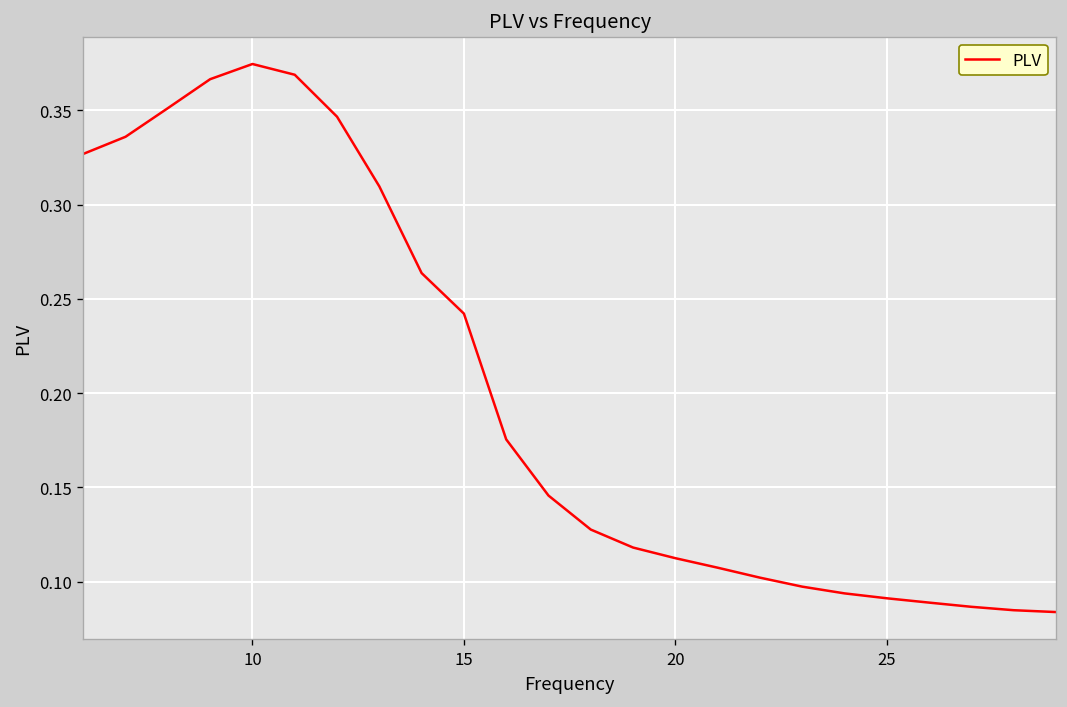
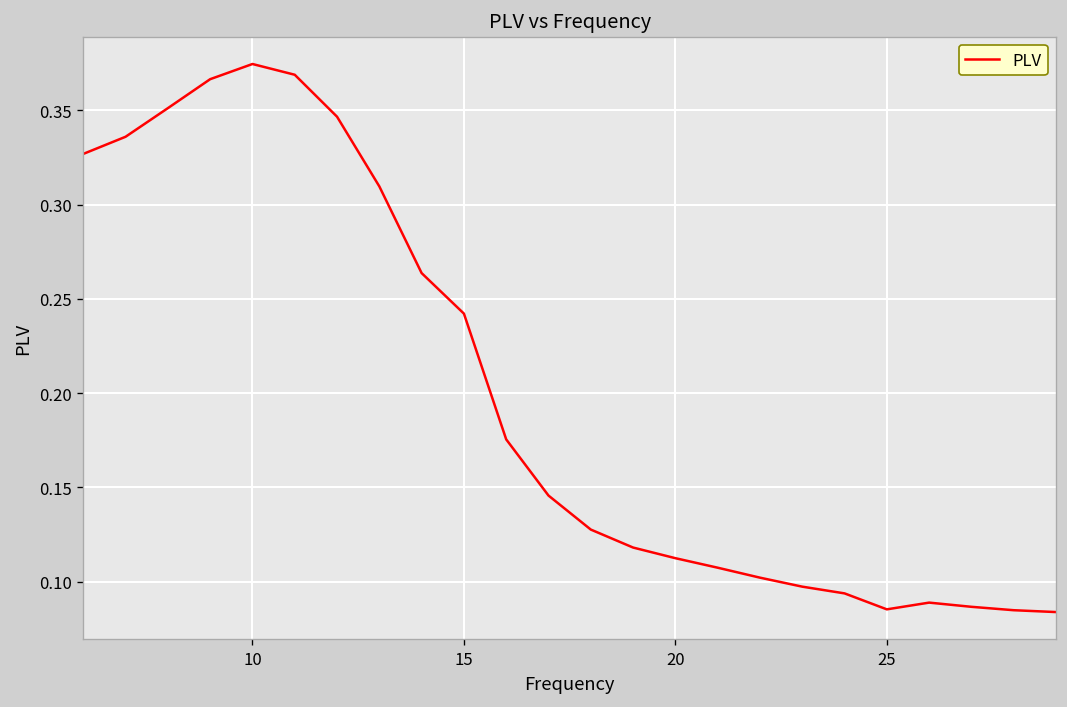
25: 0.091 -> 0.085
